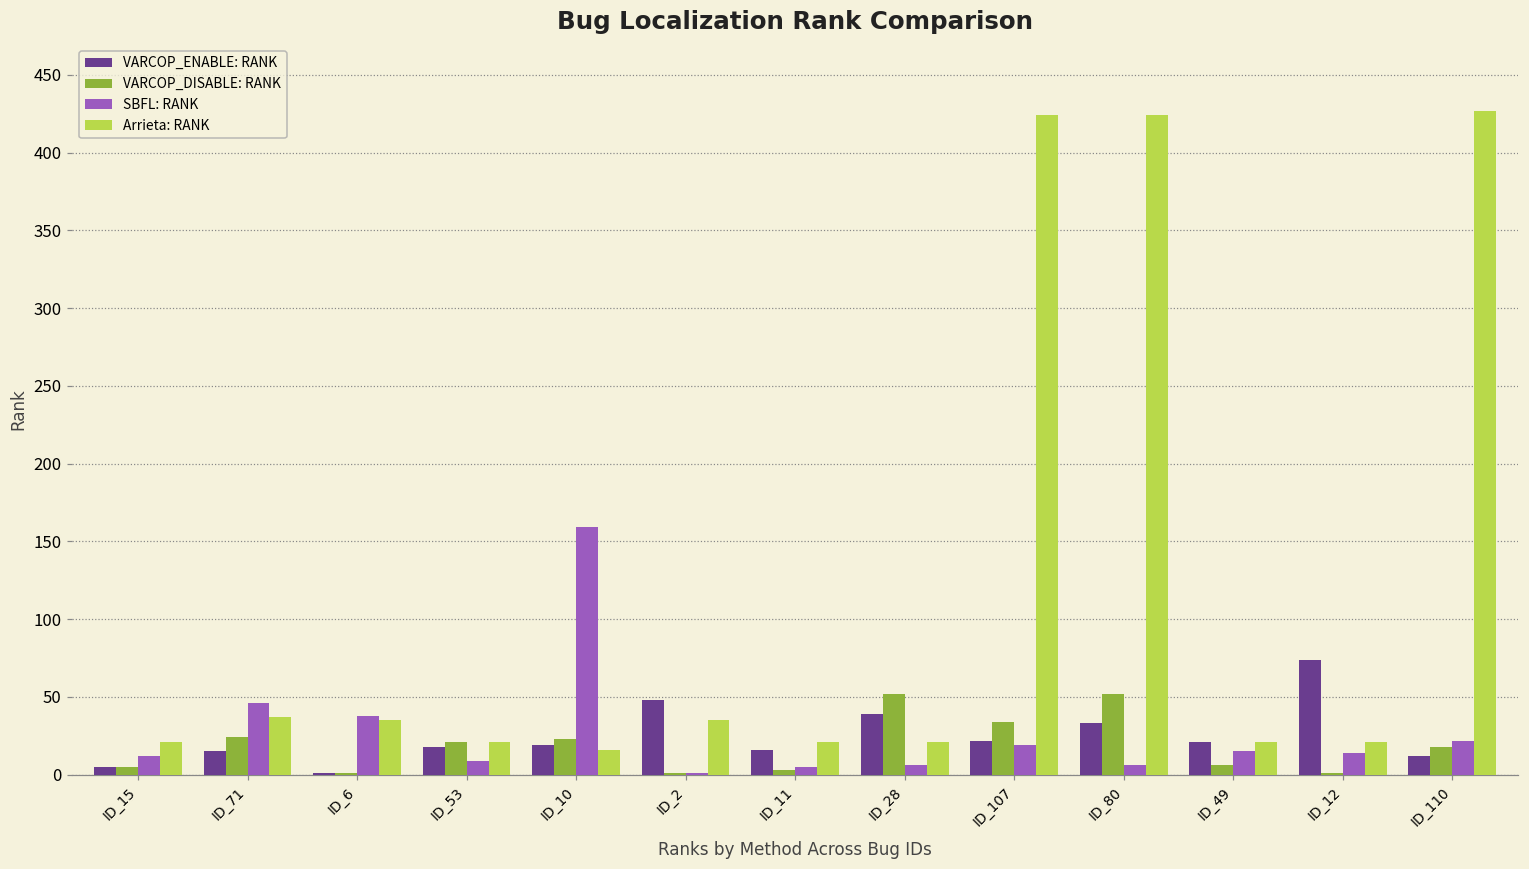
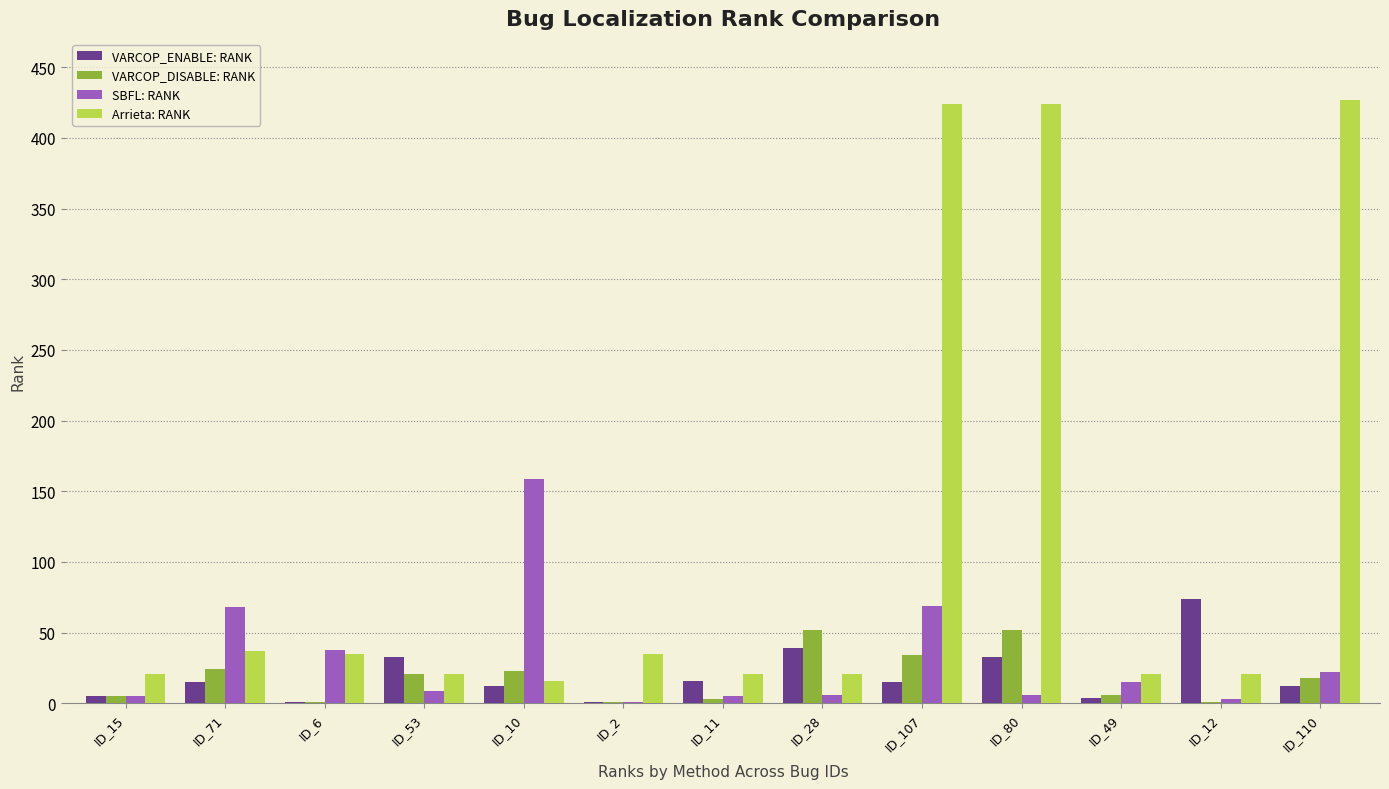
SBFL: RANK, ID_15: 12 -> 5
SBFL: RANK, ID_71: 46 -> 68
VARCOP_ENABLE: RANK, ID_53: 18 -> 33
VARCOP_ENABLE: RANK, ID_10: 19 -> 12
VARCOP_ENABLE: RANK, ID_2: 48 -> 1
VARCOP_ENABLE: RANK, ID_107: 22 -> 15
SBFL: RANK, ID_107: 19 -> 69
VARCOP_ENABLE: RANK, ID_49: 21 -> 4
SBFL: RANK, ID_12: 14 -> 3
